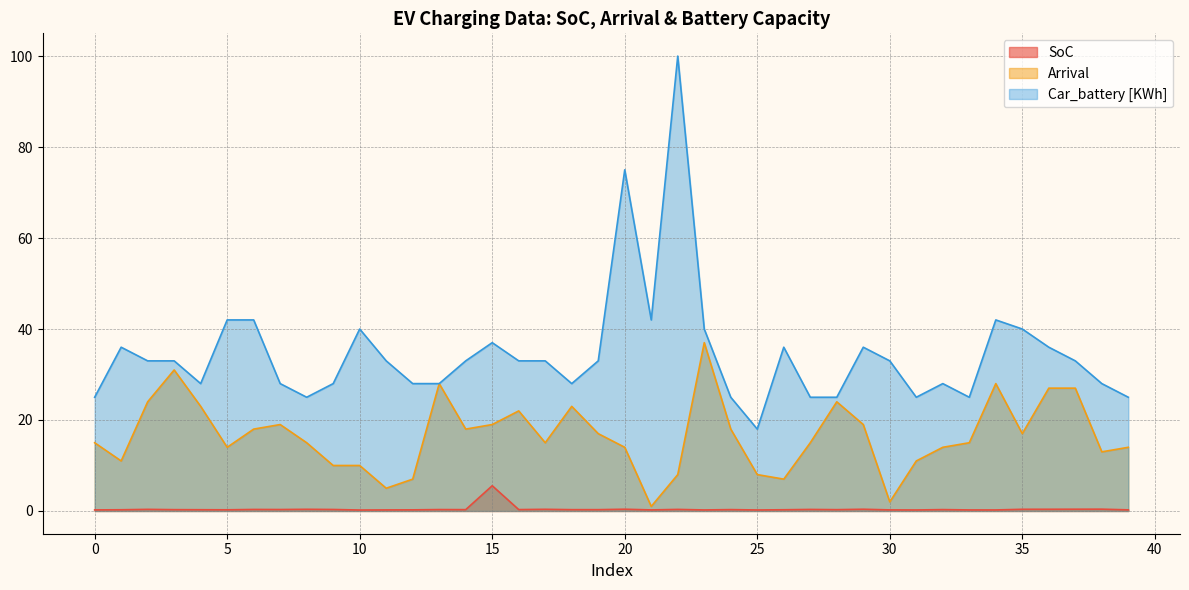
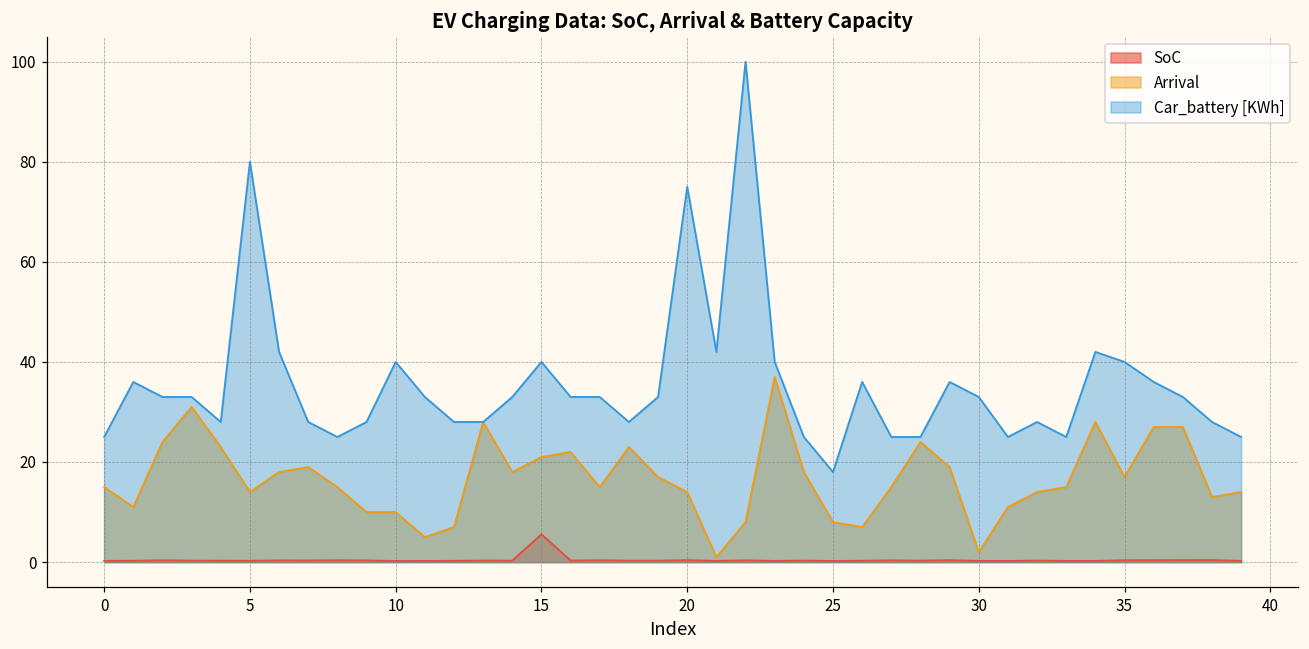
Car_battery [KWh], 5: 42 -> 80
Arrival, 15: 19 -> 21
Car_battery [KWh], 15: 37 -> 40
